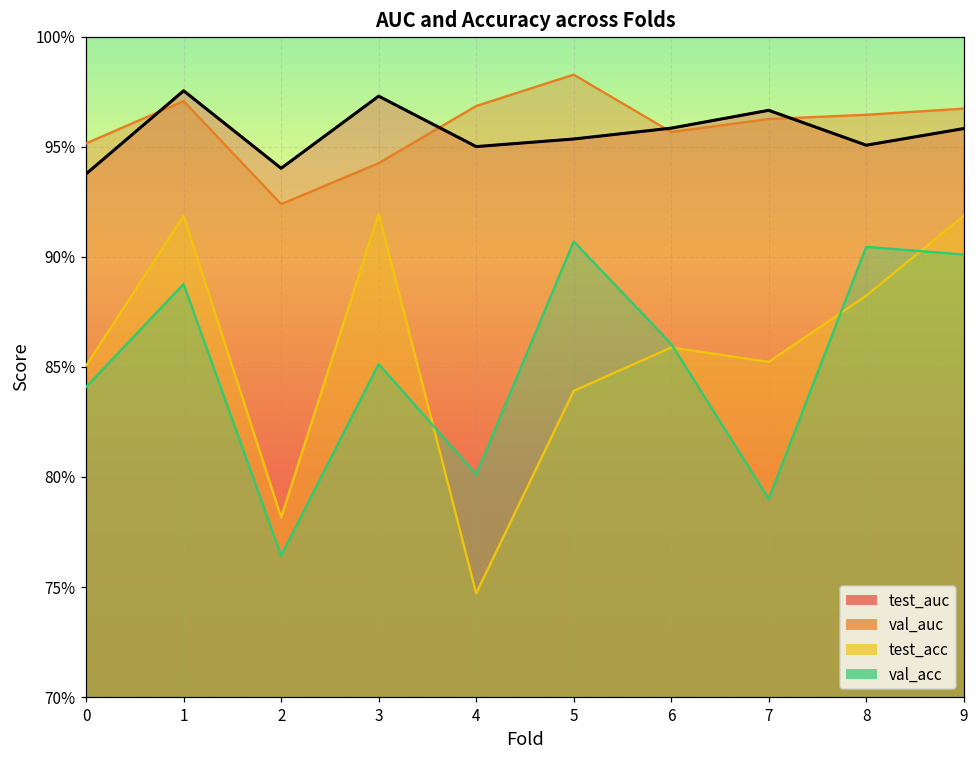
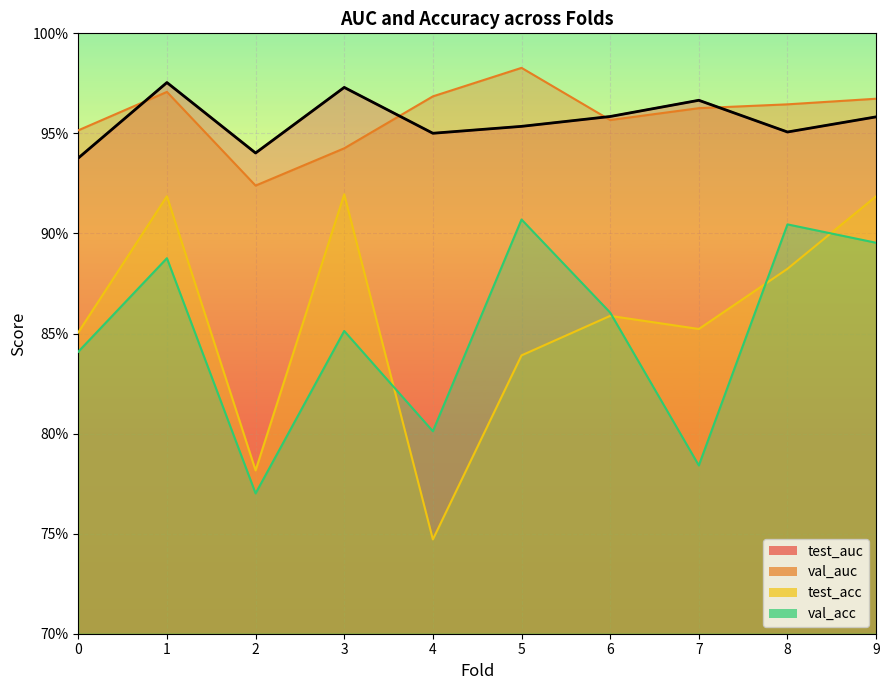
val_acc, 2: 76.4% -> 77.0%
val_acc, 7: 79.0% -> 78.4%
val_acc, 9: 90.1% -> 89.5%
